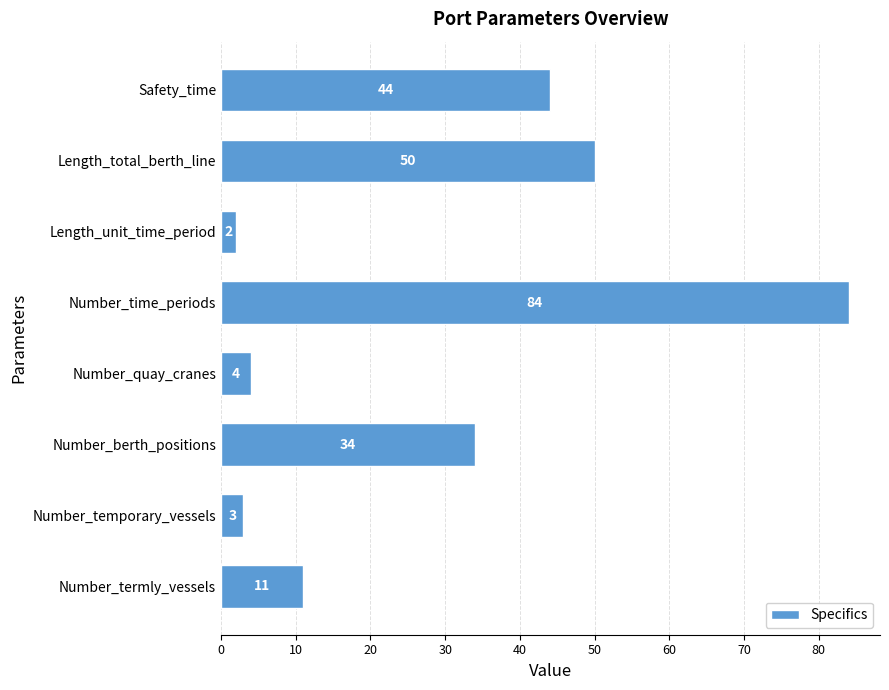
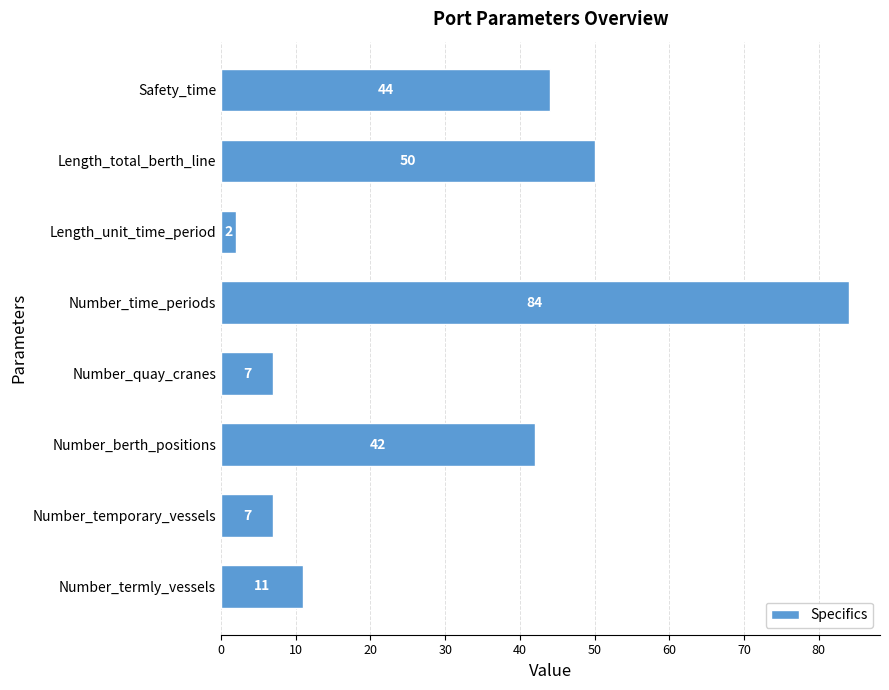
Number_quay_cranes: 4 -> 7
Number_berth_positions: 34 -> 42
Number_temporary_vessels: 3 -> 7
